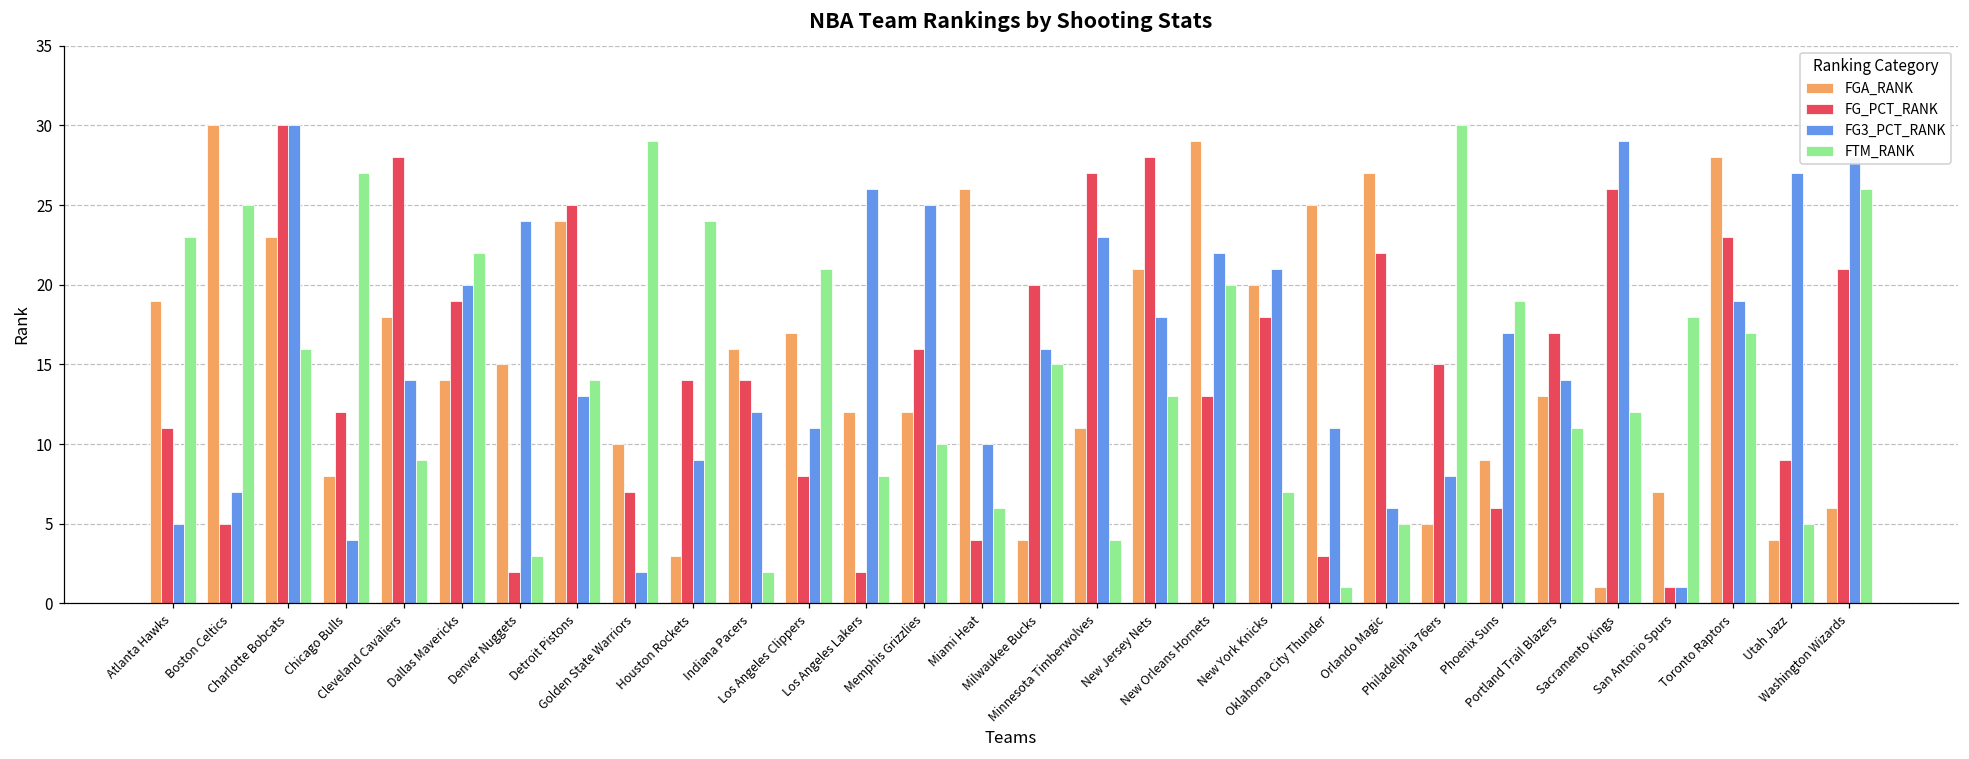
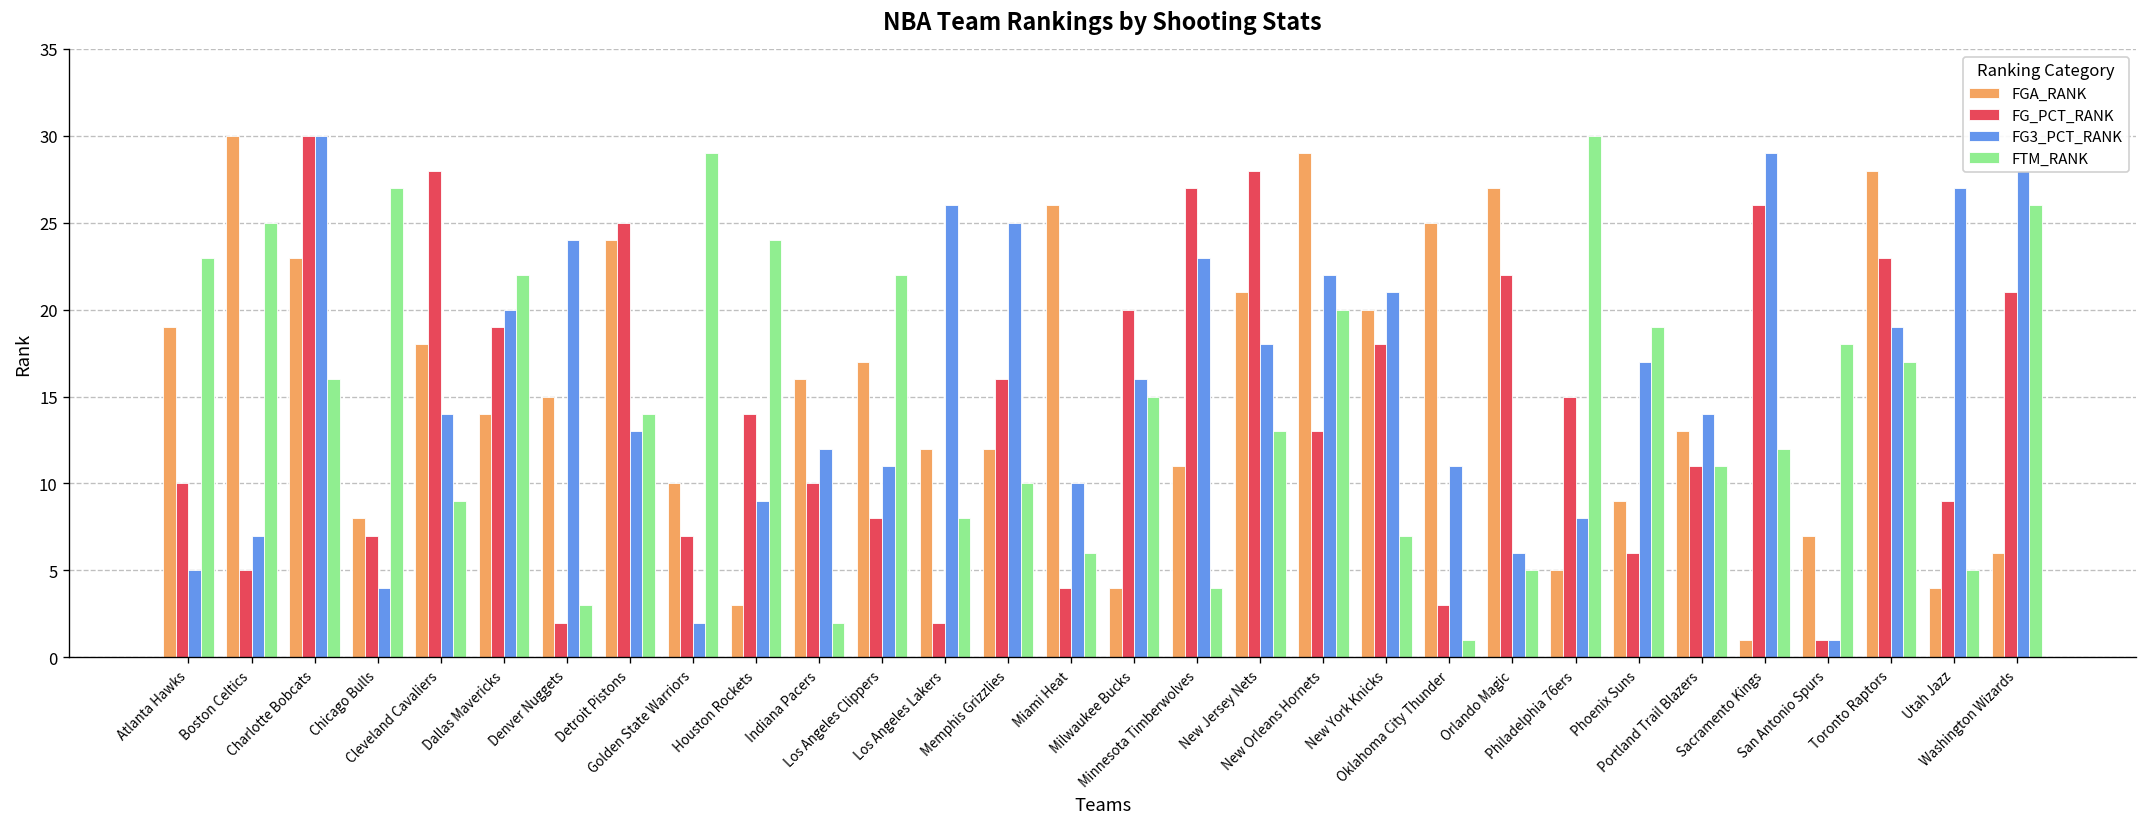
FG_PCT_RANK, Atlanta Hawks: 11 -> 10
FG_PCT_RANK, Chicago Bulls: 12 -> 7
FG_PCT_RANK, Indiana Pacers: 14 -> 10
FTM_RANK, Los Angeles Clippers: 21 -> 22
FG_PCT_RANK, Portland Trail Blazers: 17 -> 11
